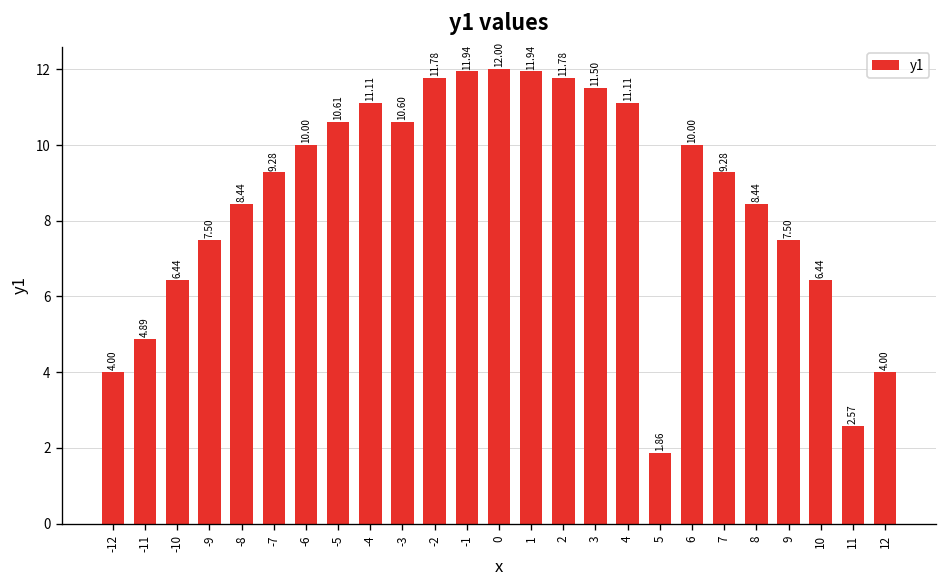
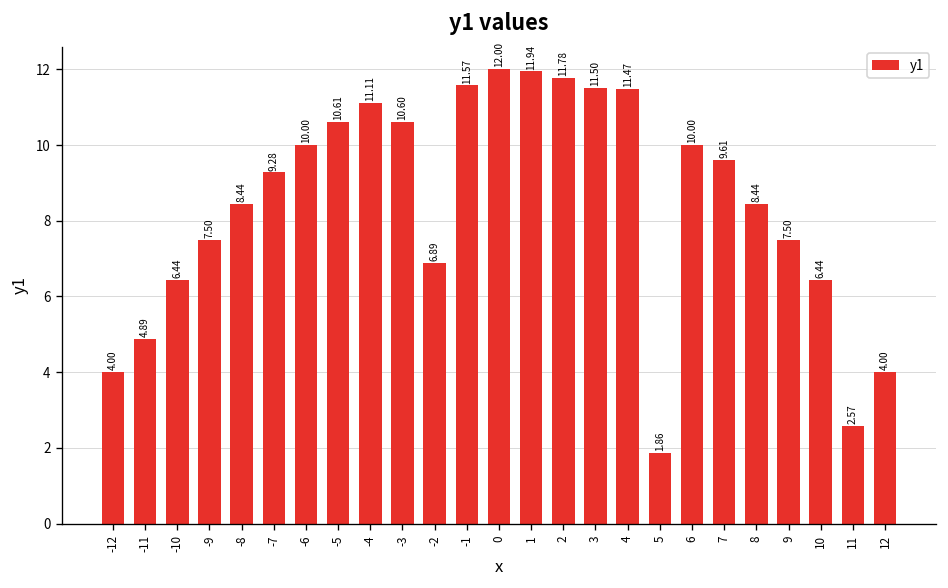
-2: 11.78 -> 6.89
-1: 11.94 -> 11.57
4: 11.11 -> 11.47
7: 9.28 -> 9.61
